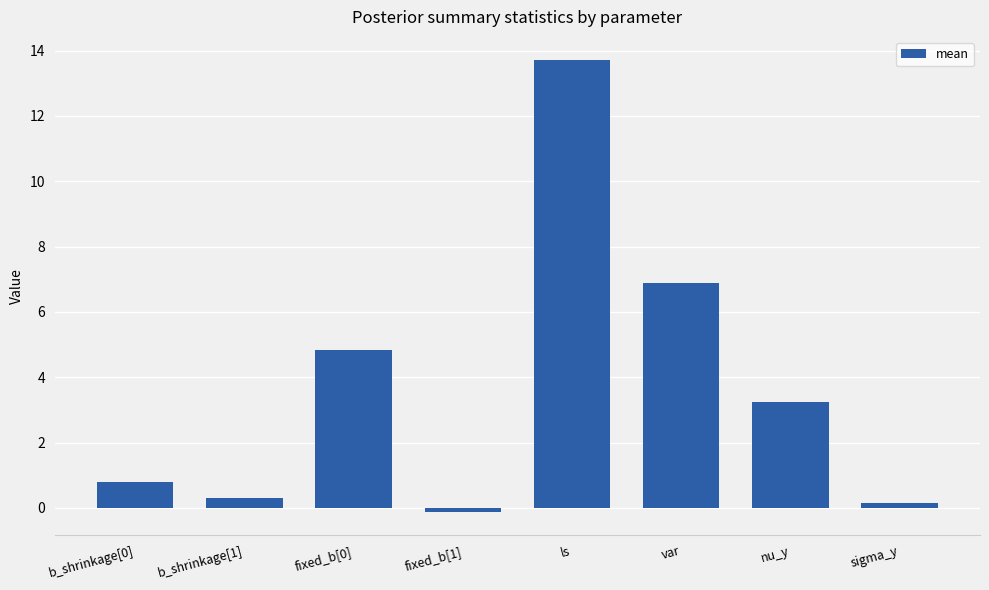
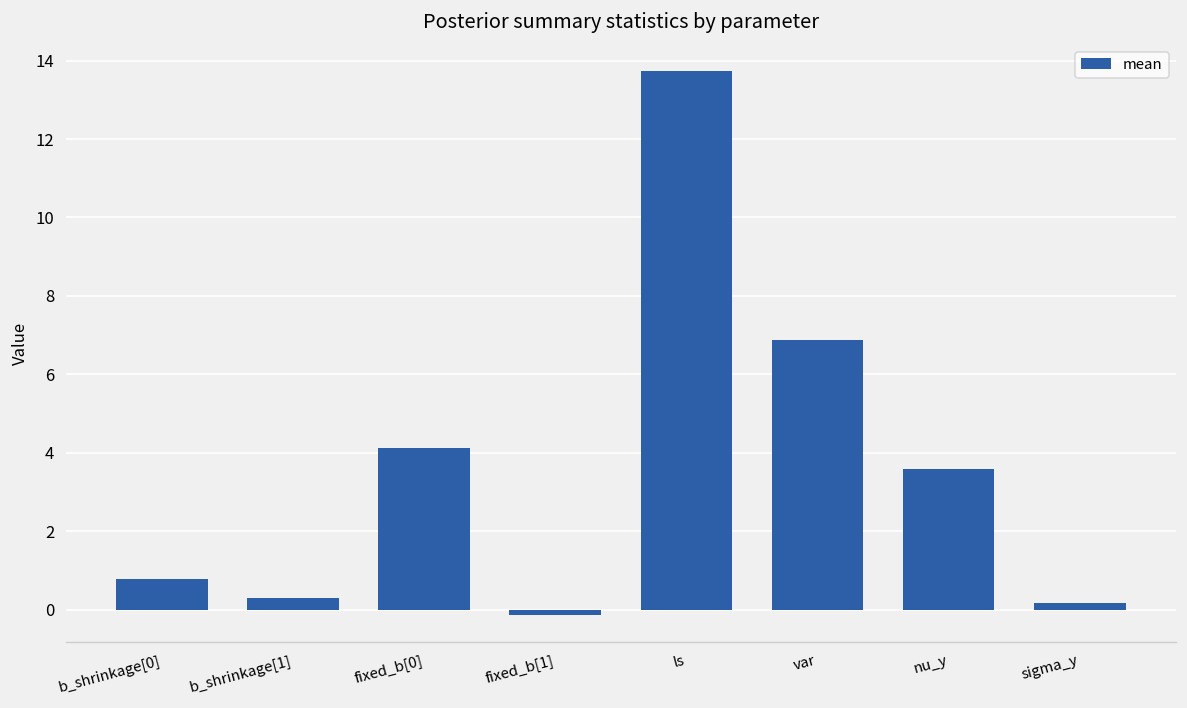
fixed_b[0]: 4.8 -> 4.1
nu_y: 3.2 -> 3.6
